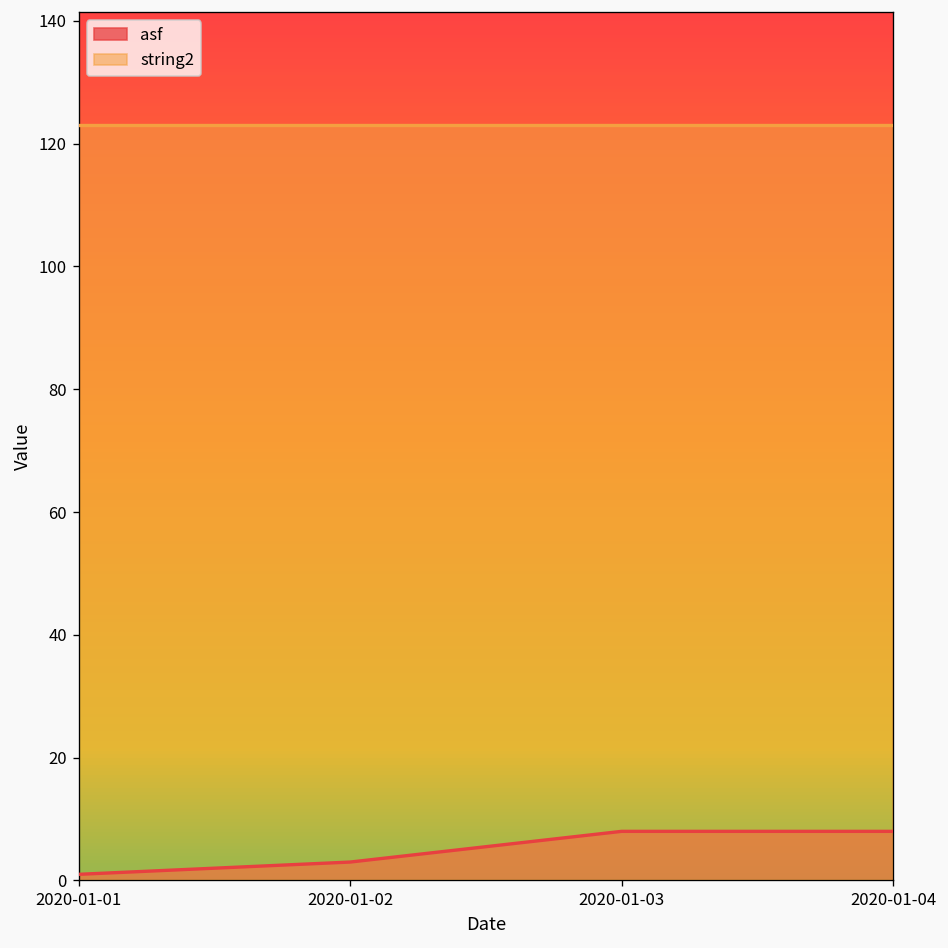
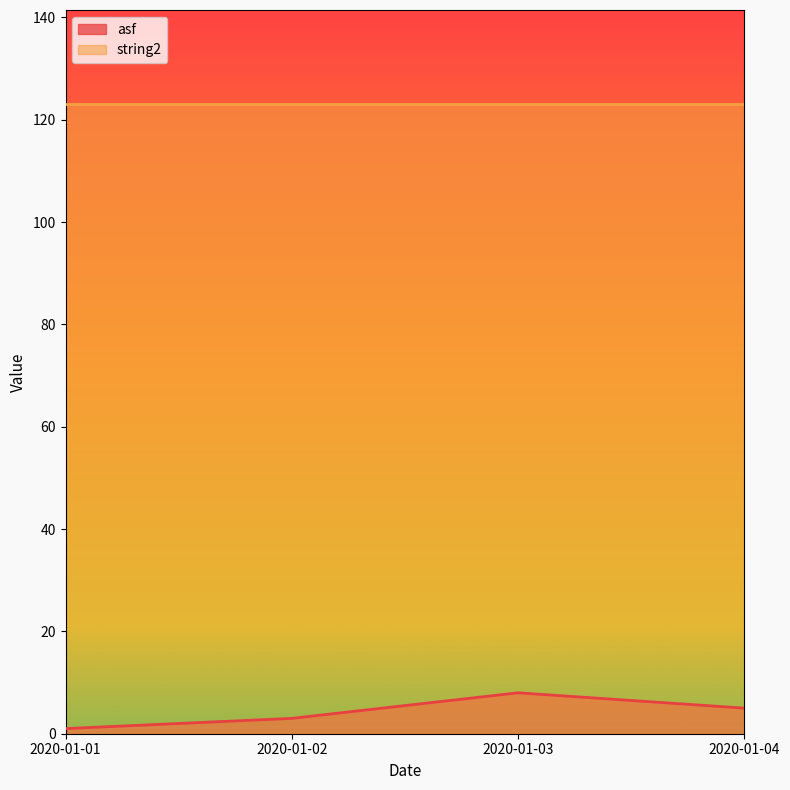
asf, 2020-01-04: 8 -> 5
